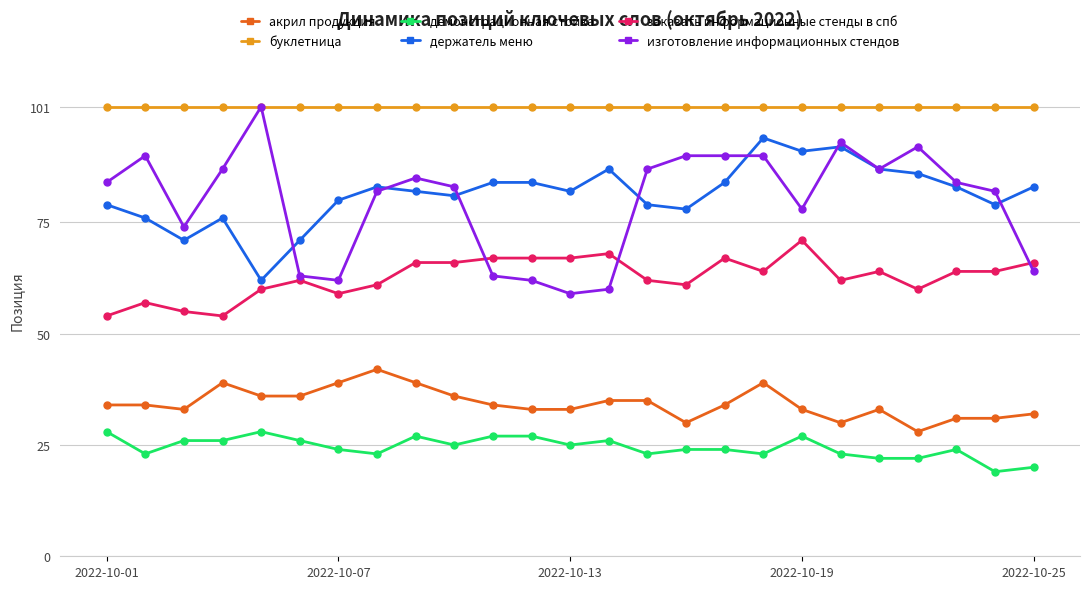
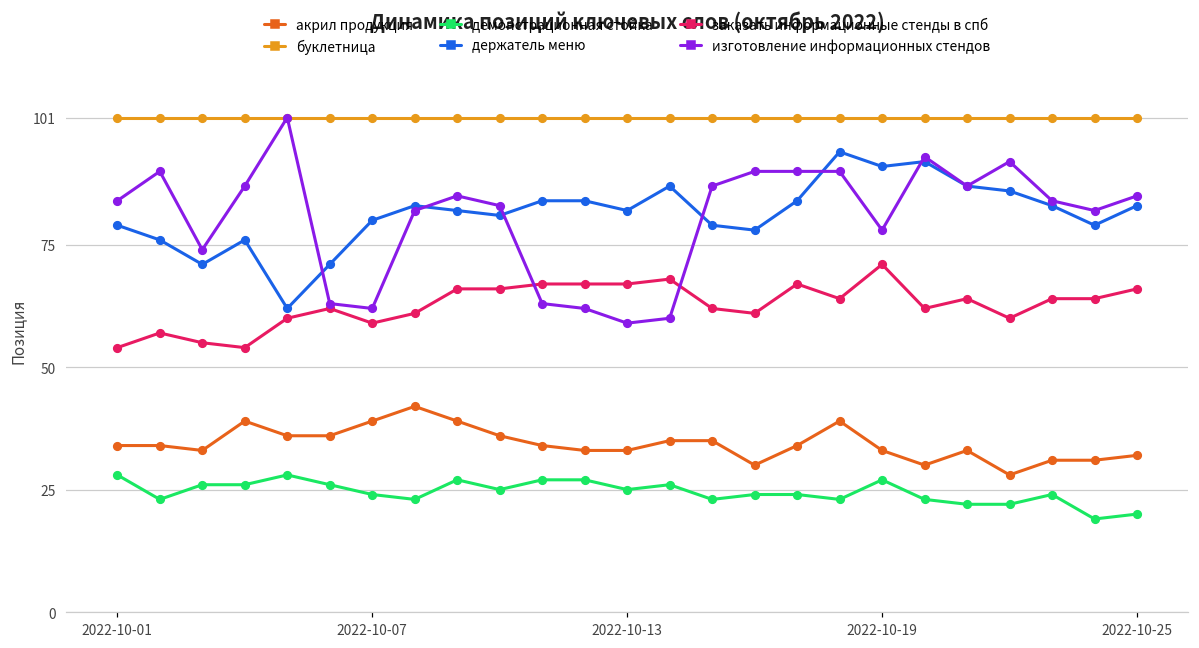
изготовление информационных стендов, 2022-10-25: 64 -> 85
